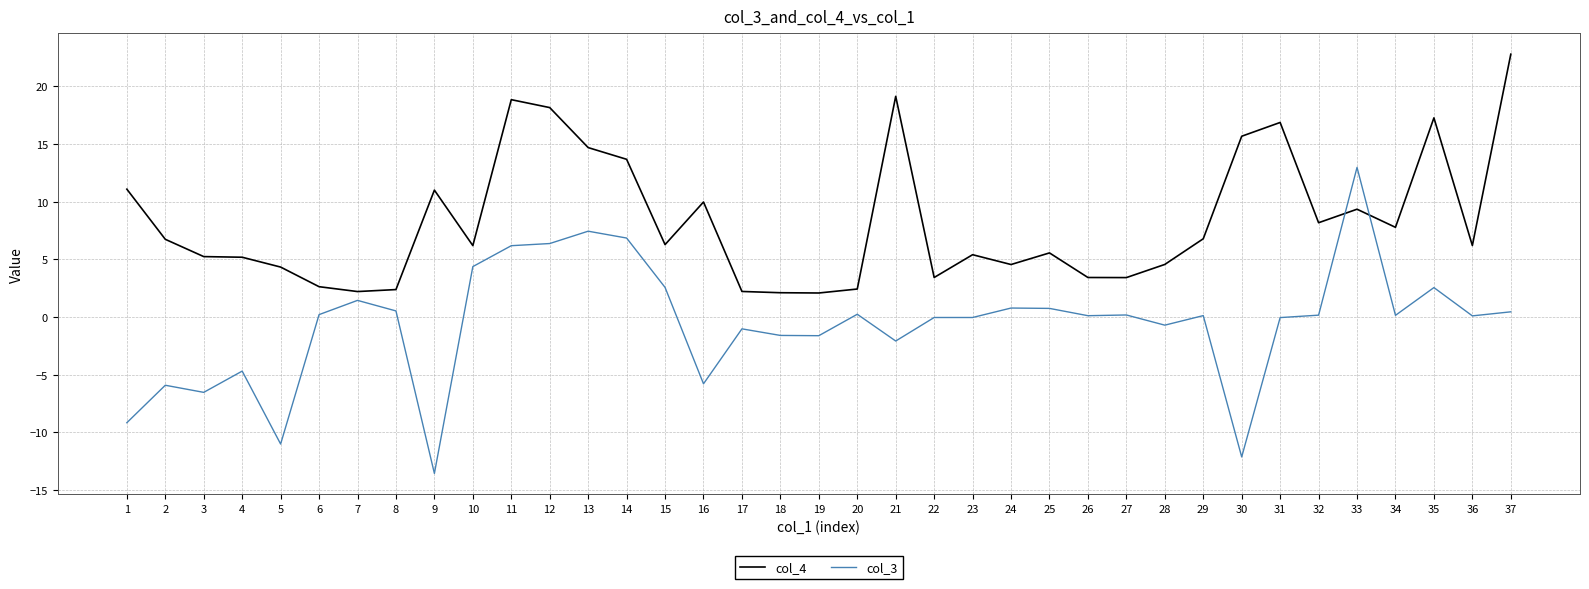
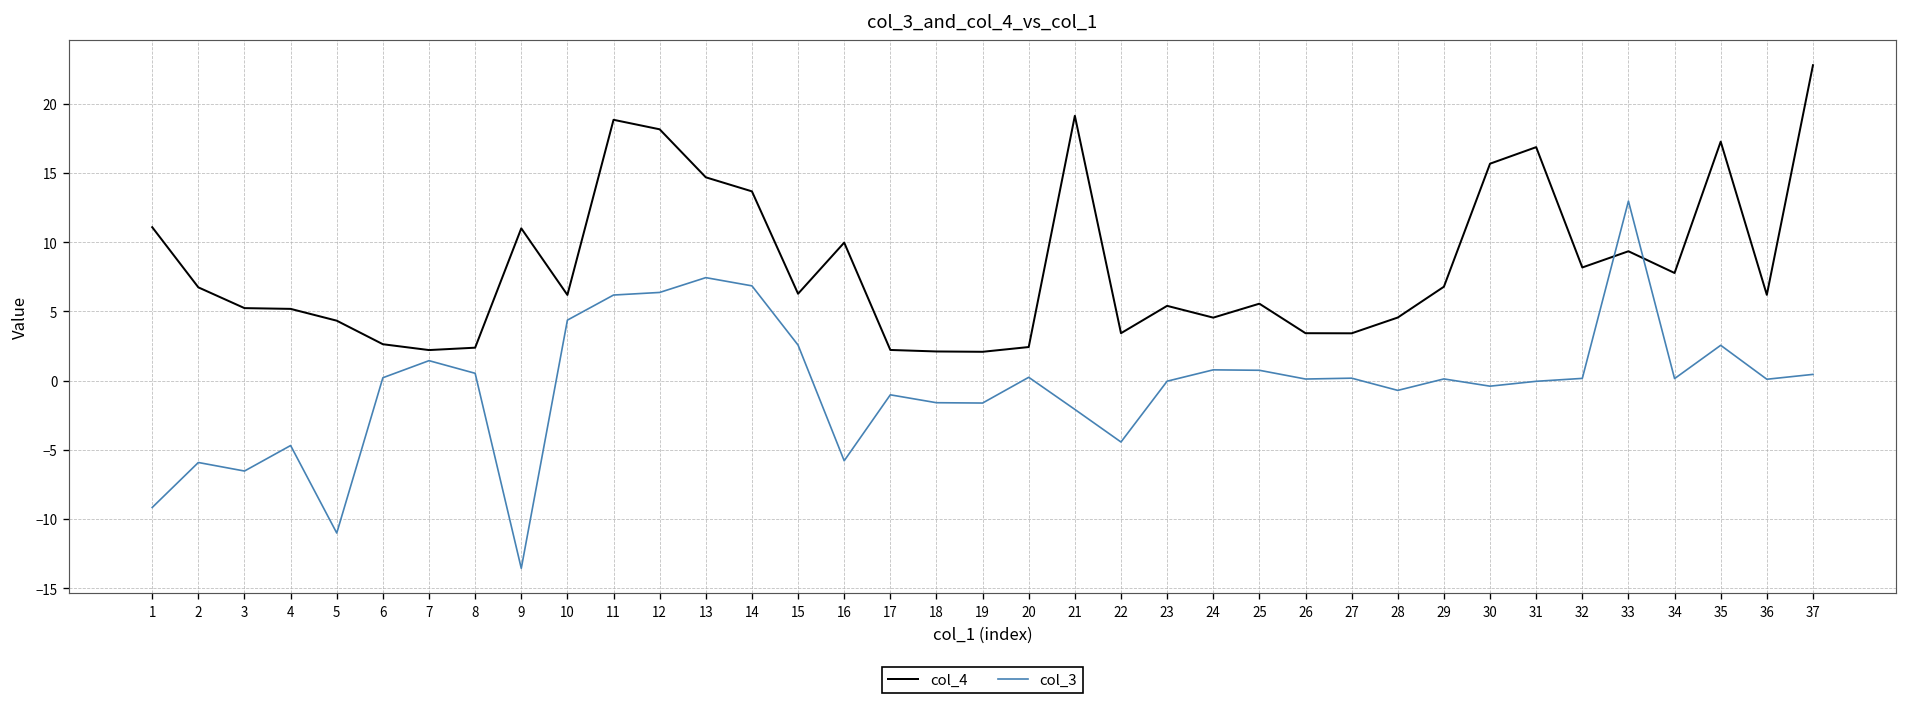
col_3, 22: 0.0 -> -4.4
col_3, 30: -12.1 -> -0.4
